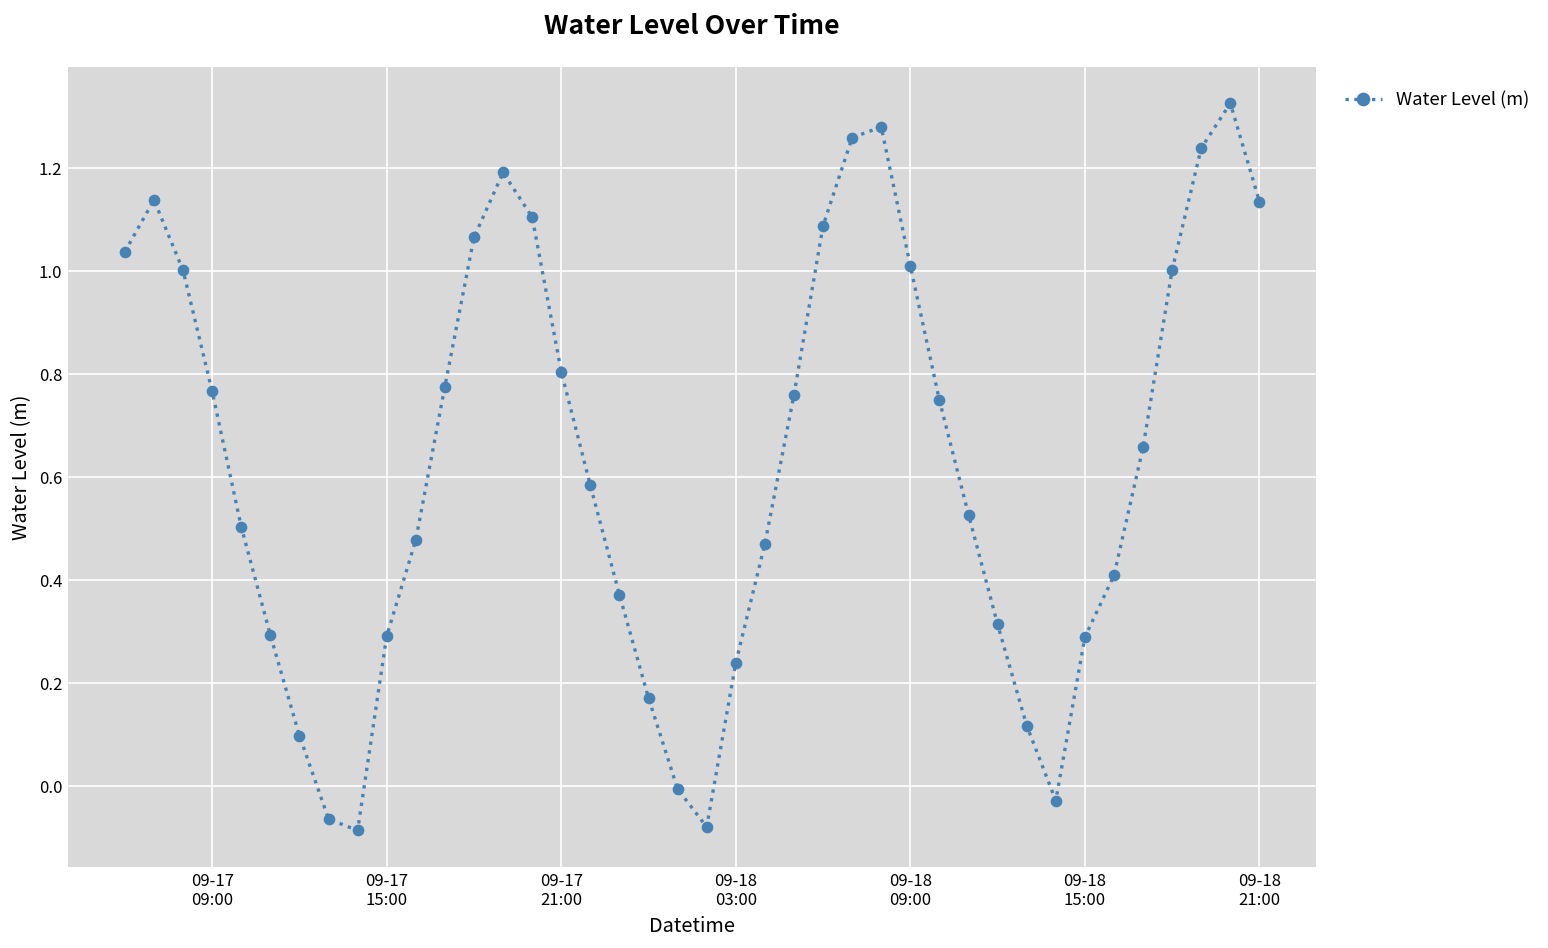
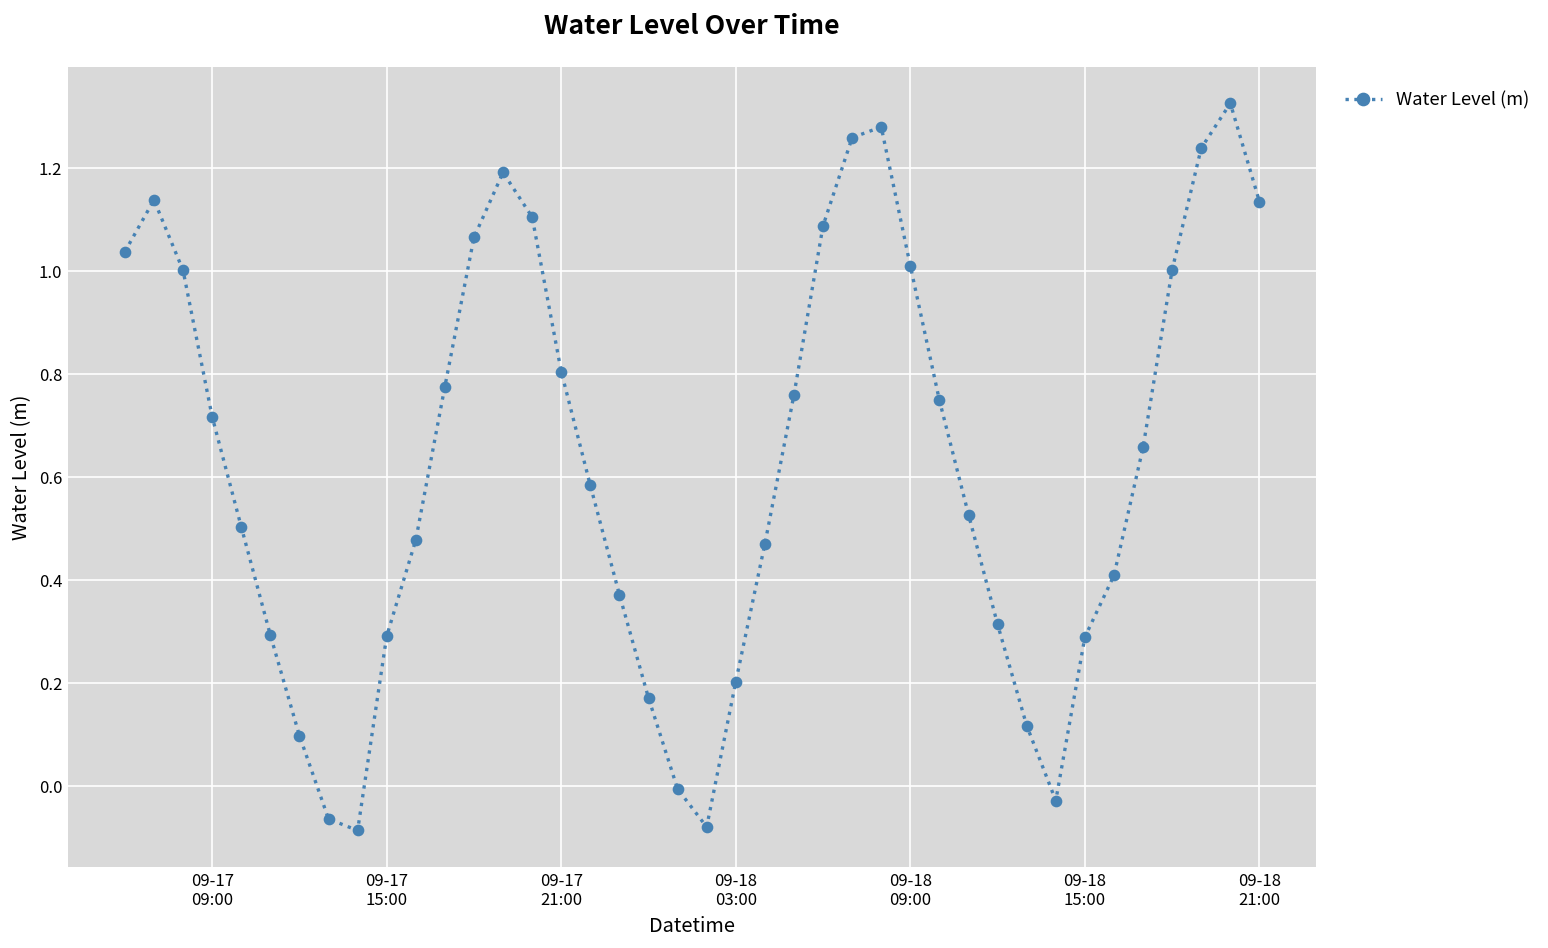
09-17 09:00: 0.77 -> 0.72
09-18 03:00: 0.24 -> 0.20
